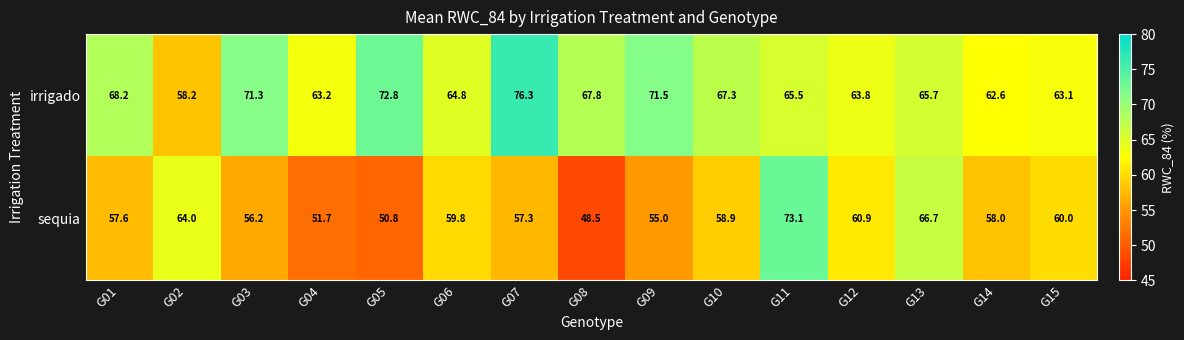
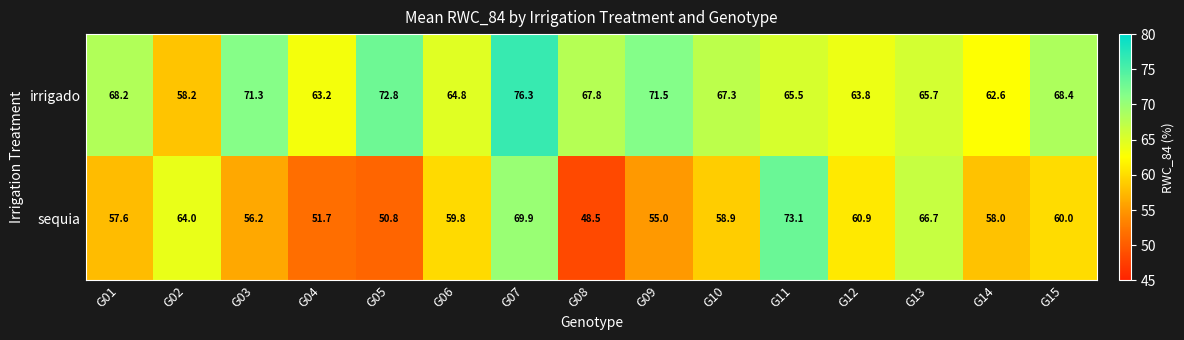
irrigado, G15: 63.1 -> 68.4
sequia, G07: 57.3 -> 69.9
